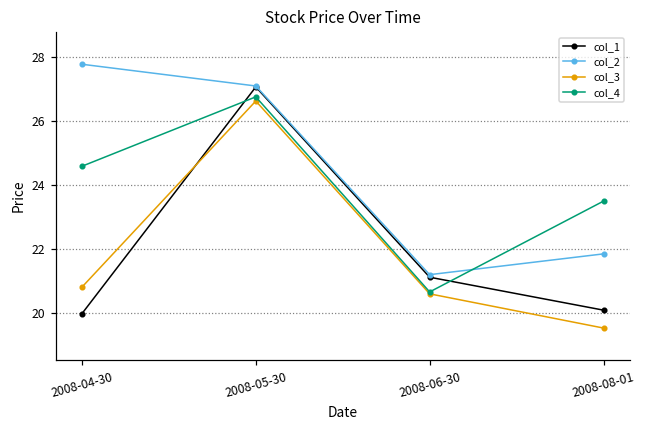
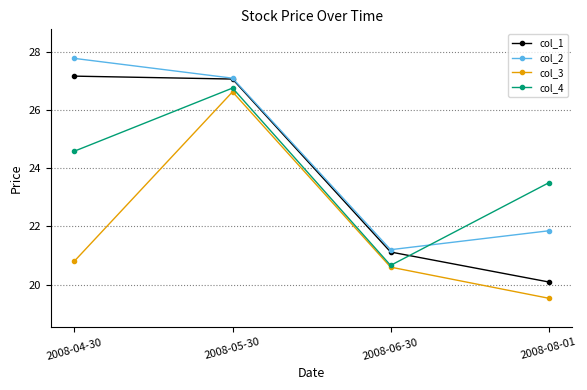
col_1, 2008-04-30: 20.0 -> 27.2
